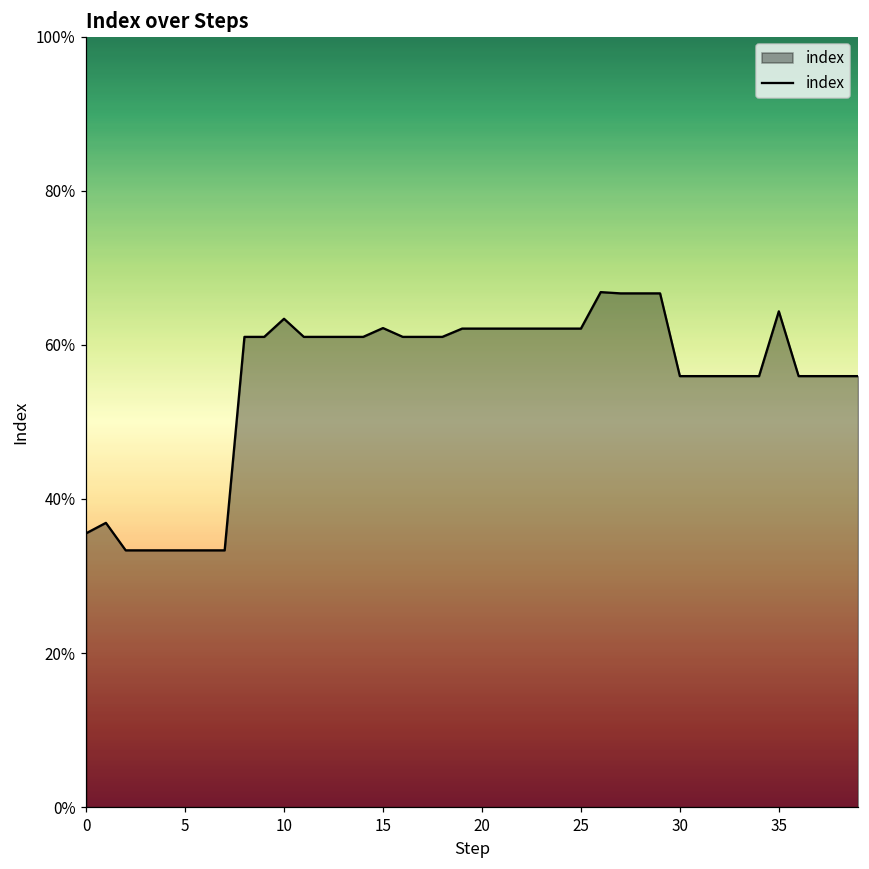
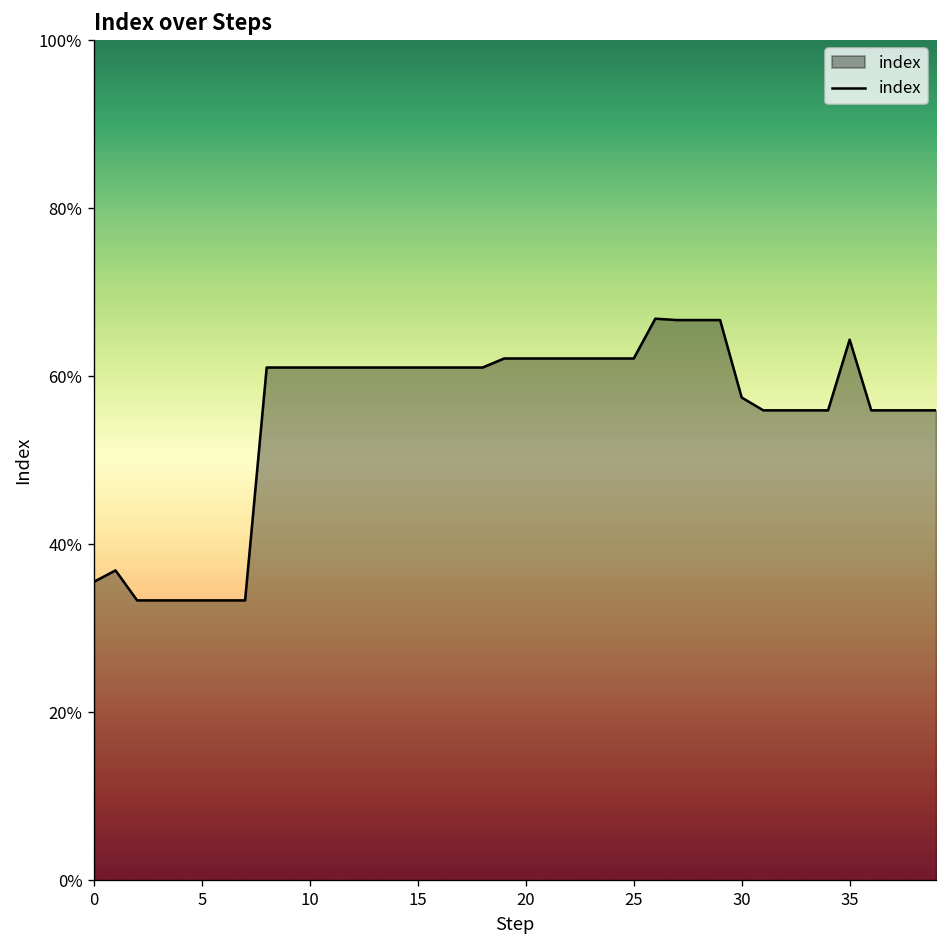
10: 63% -> 61%
15: 62% -> 61%
30: 56% -> 57%
